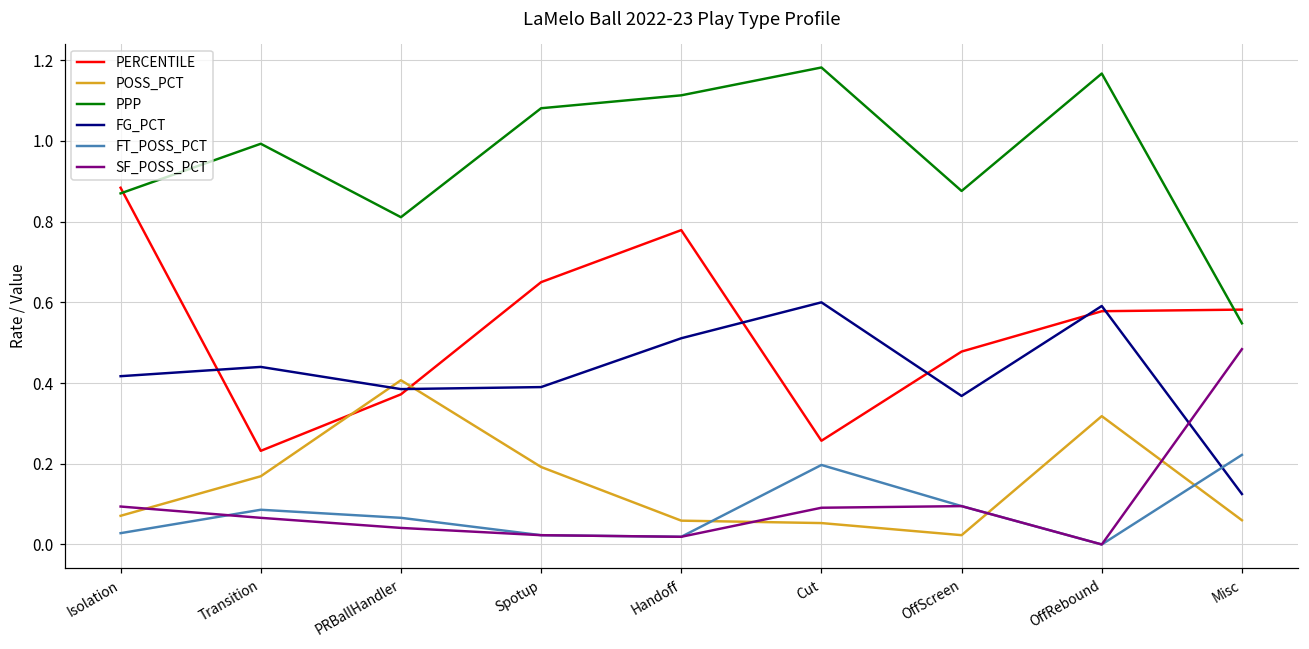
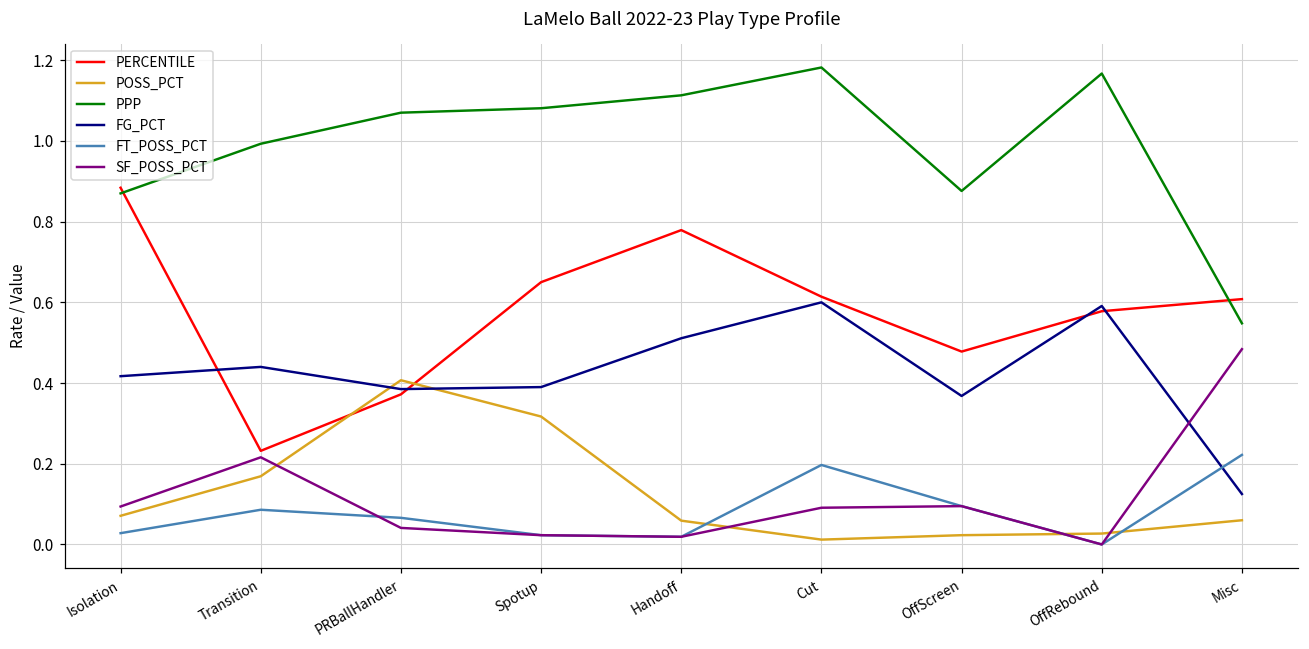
SF_POSS_PCT, Transition: 0.07 -> 0.22
PPP, PRBallHandler: 0.81 -> 1.07
POSS_PCT, Spotup: 0.19 -> 0.32
PERCENTILE, Cut: 0.26 -> 0.61
POSS_PCT, Cut: 0.05 -> 0.01
POSS_PCT, OffRebound: 0.32 -> 0.03
PERCENTILE, Misc: 0.58 -> 0.61
